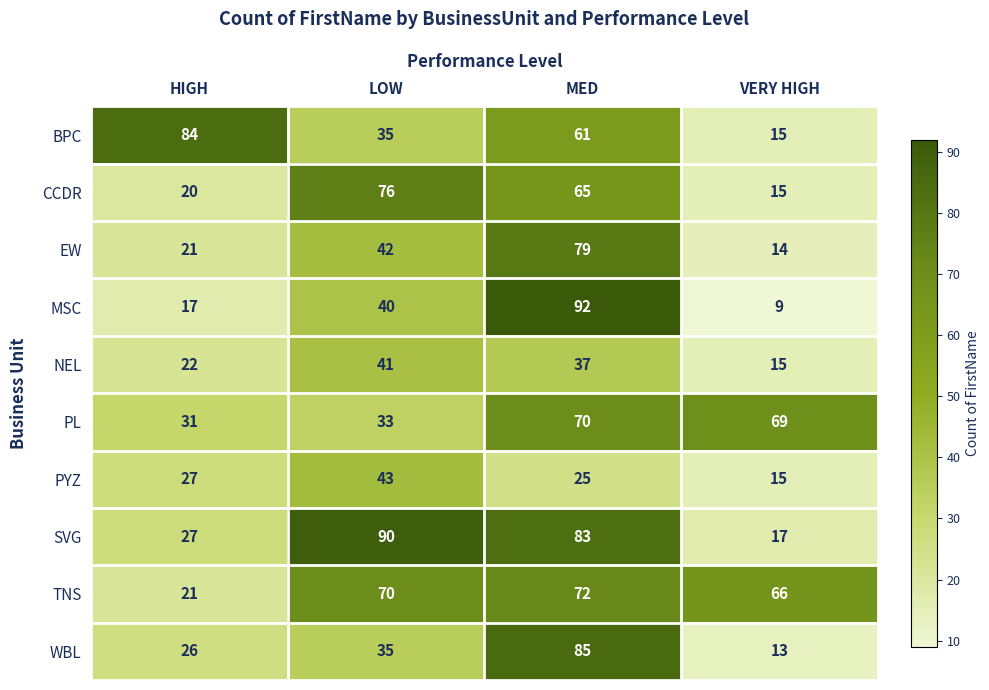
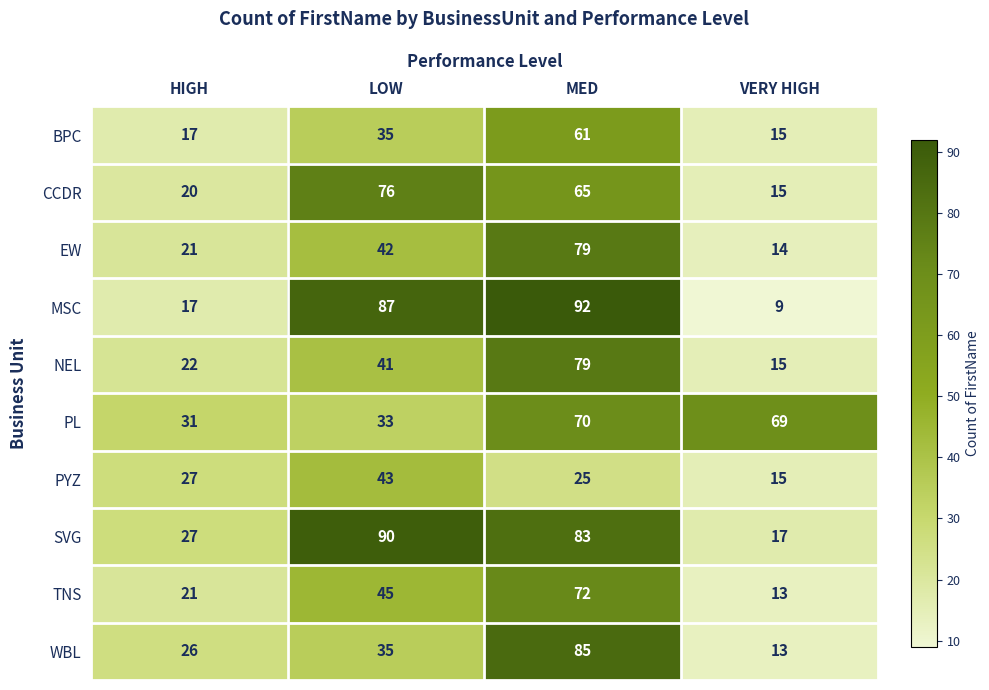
BPC, HIGH: 84 -> 17
MSC, LOW: 40 -> 87
NEL, MED: 37 -> 79
TNS, LOW: 70 -> 45
TNS, VERY HIGH: 66 -> 13
